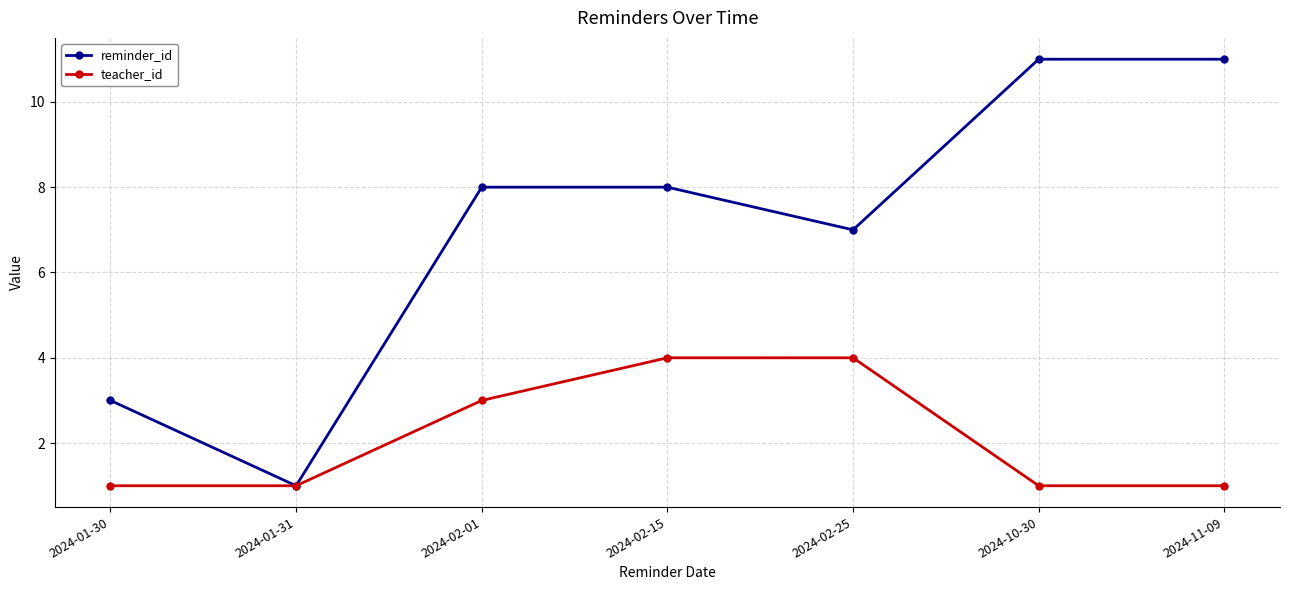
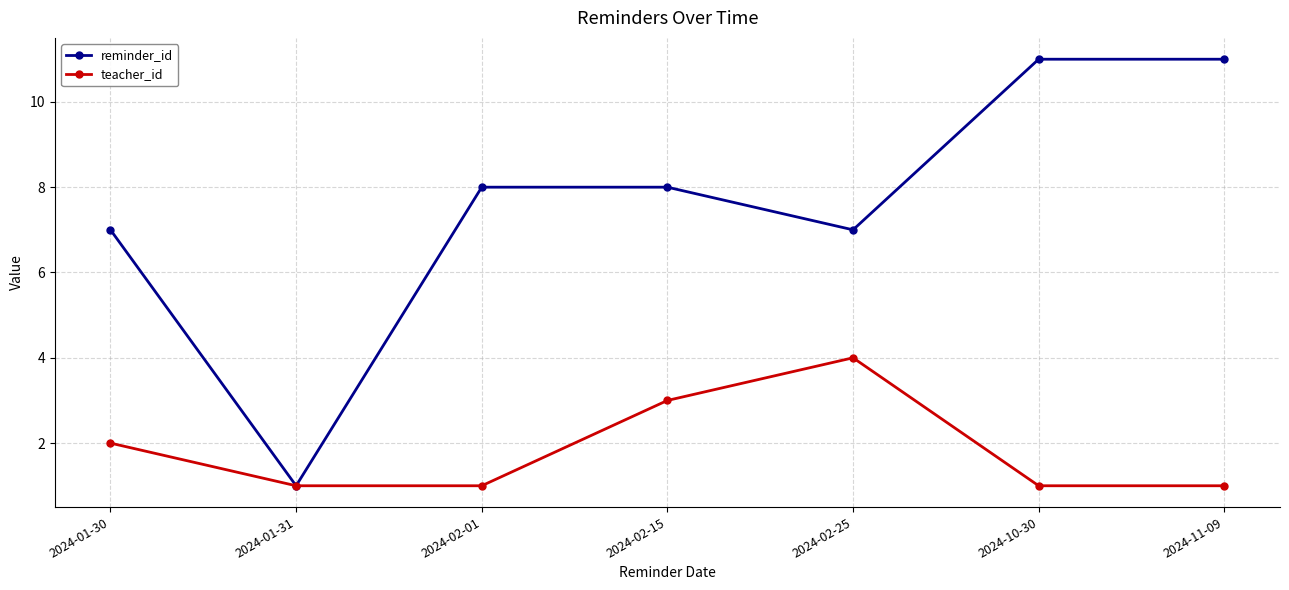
reminder_id, 2024-01-30: 3 -> 7
teacher_id, 2024-01-30: 1 -> 2
teacher_id, 2024-02-01: 3 -> 1
teacher_id, 2024-02-15: 4 -> 3
